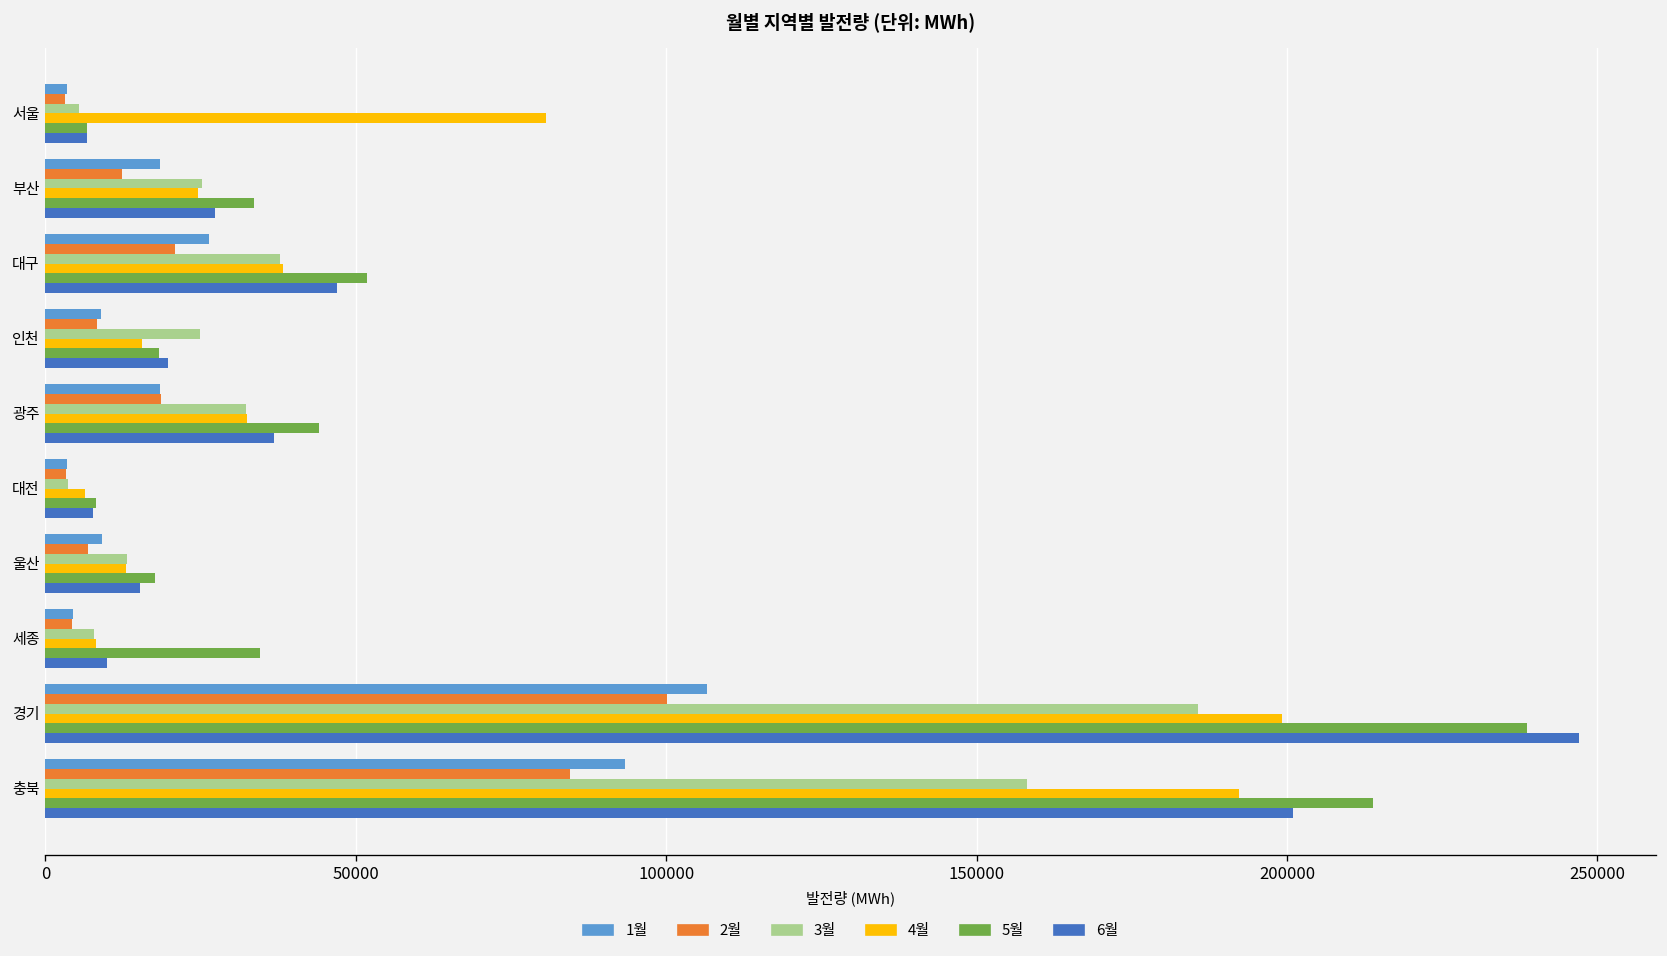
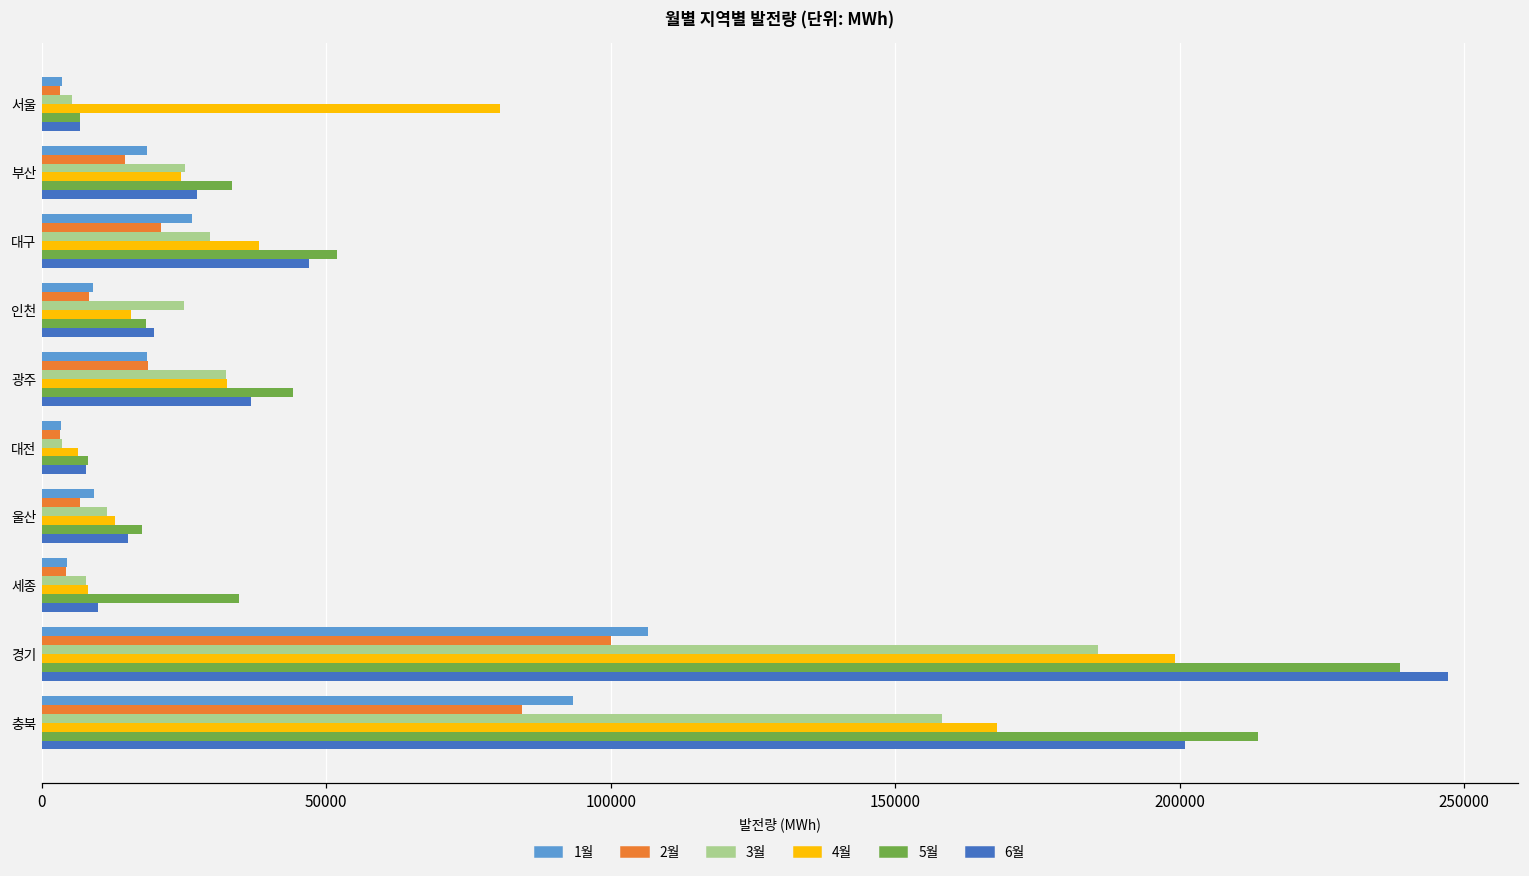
2월, 부산: 12000 -> 15000
3월, 대구: 38000 -> 30000
3월, 울산: 13000 -> 11000
4월, 충북: 192000 -> 168000
